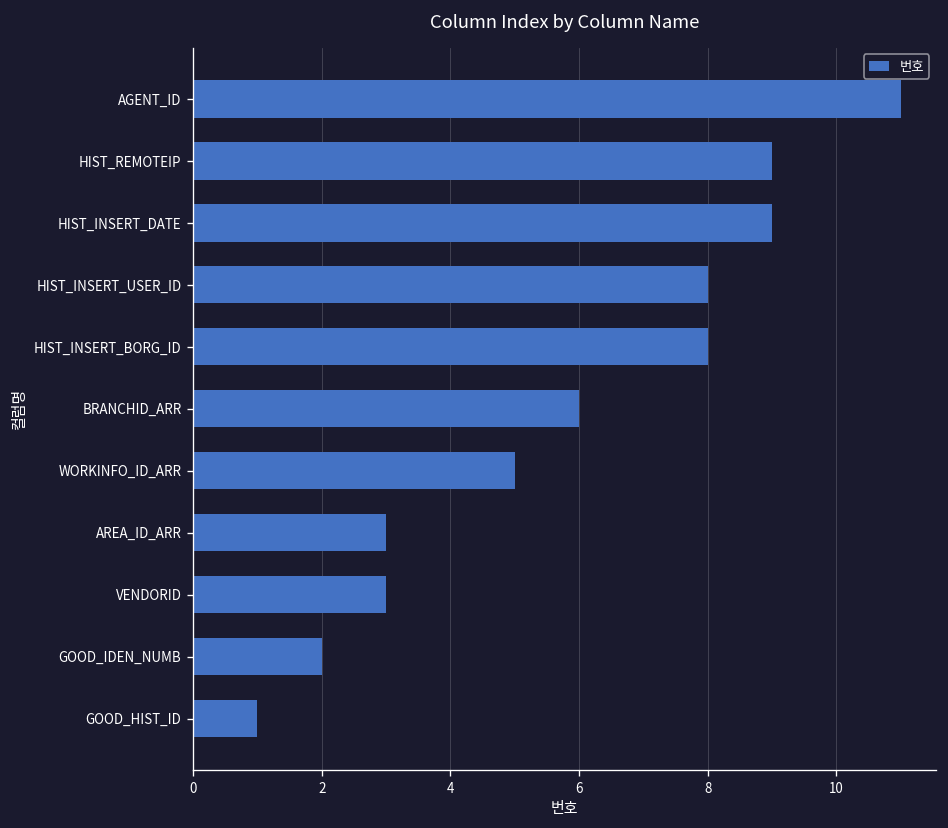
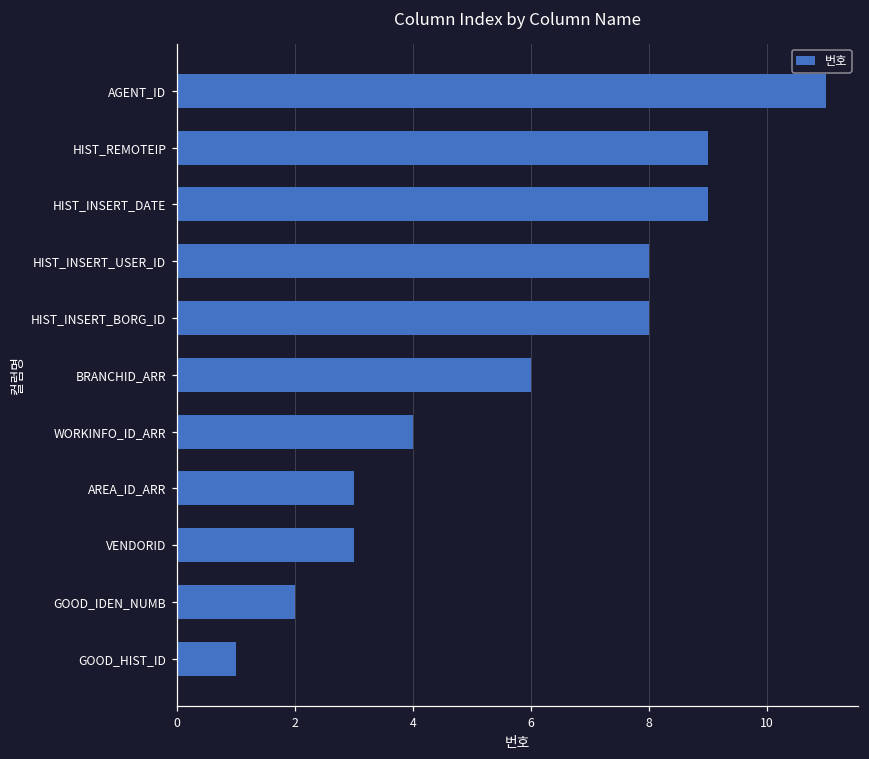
WORKINFO_ID_ARR: 5 -> 4
